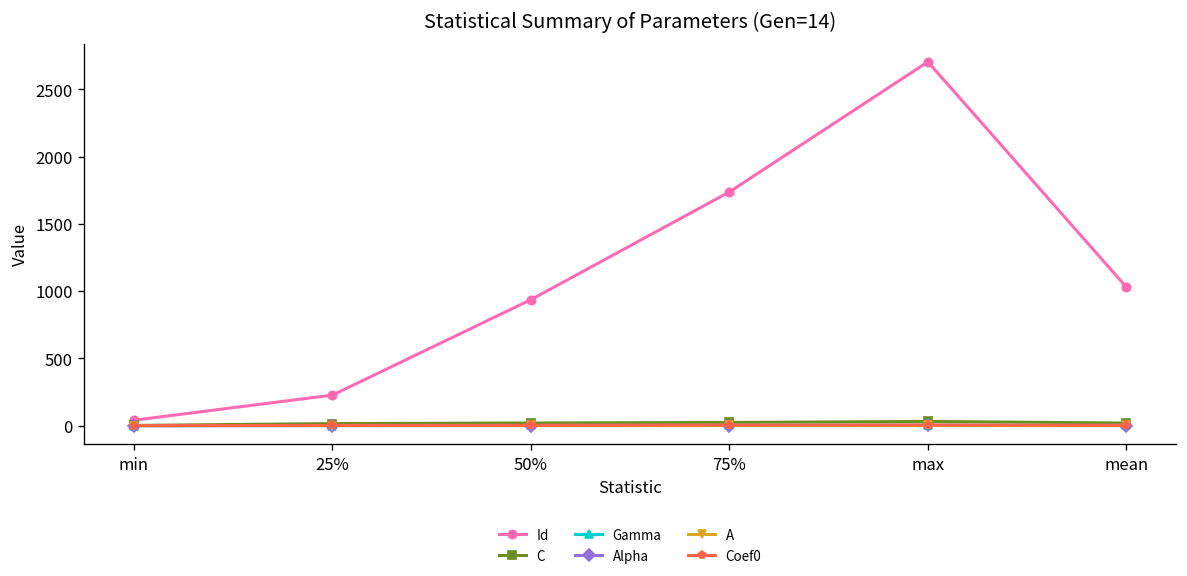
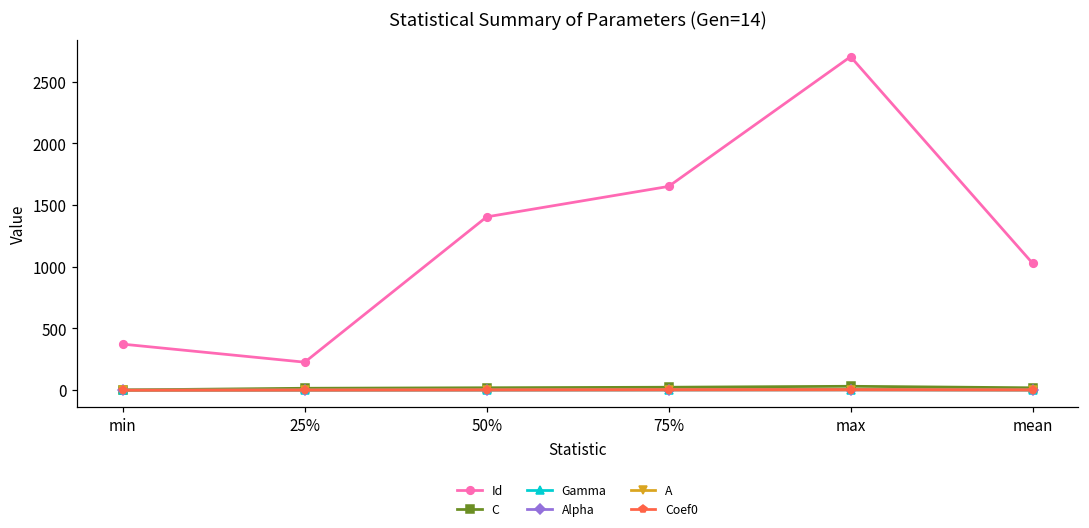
Id, min: 40 -> 370
Id, 50%: 940 -> 1410
Id, 75%: 1740 -> 1650
